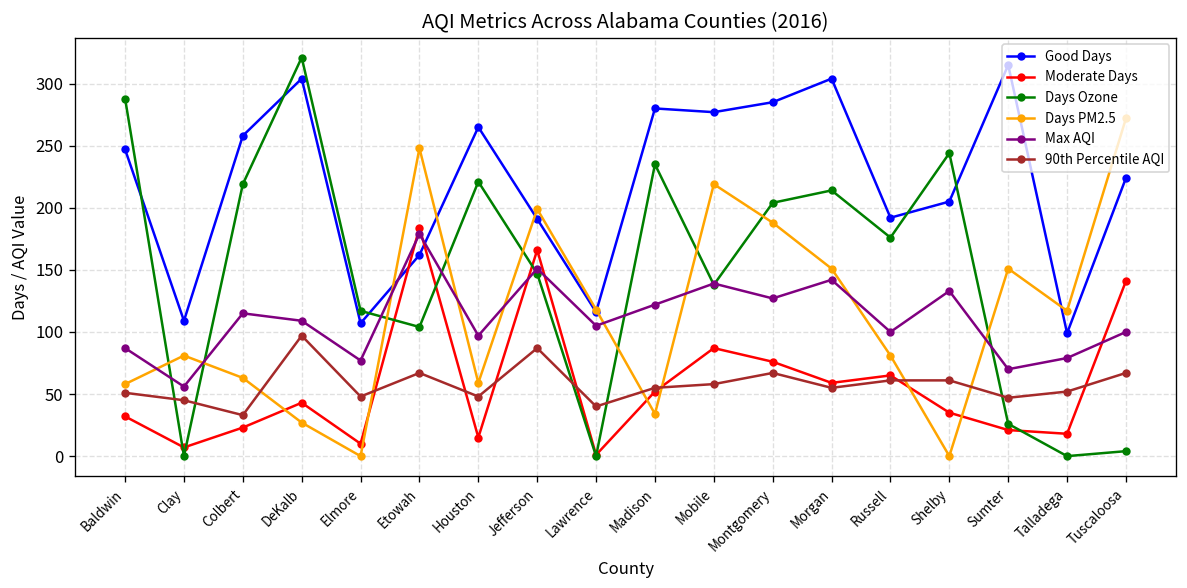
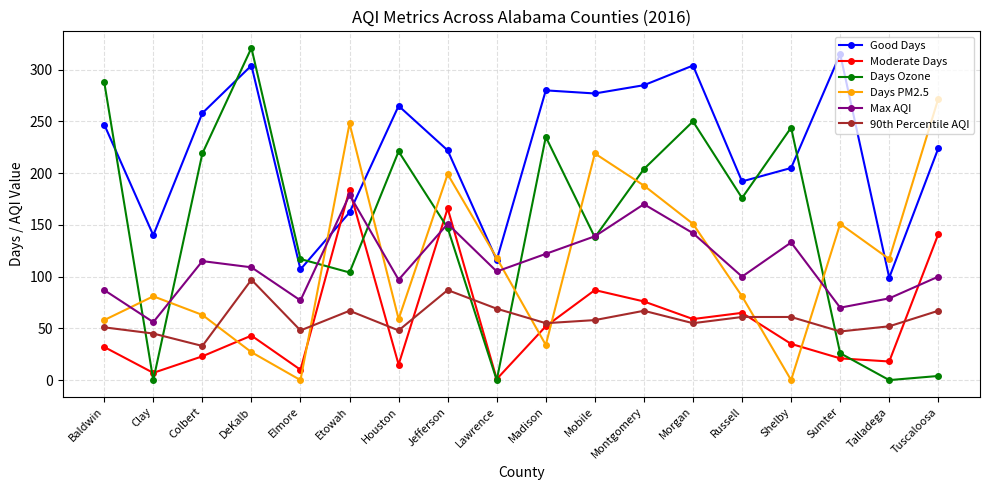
Good Days, Clay: 109 -> 140
Good Days, Jefferson: 191 -> 222
90th Percentile AQI, Lawrence: 40 -> 69
Max AQI, Montgomery: 127 -> 170
Days Ozone, Morgan: 214 -> 250
